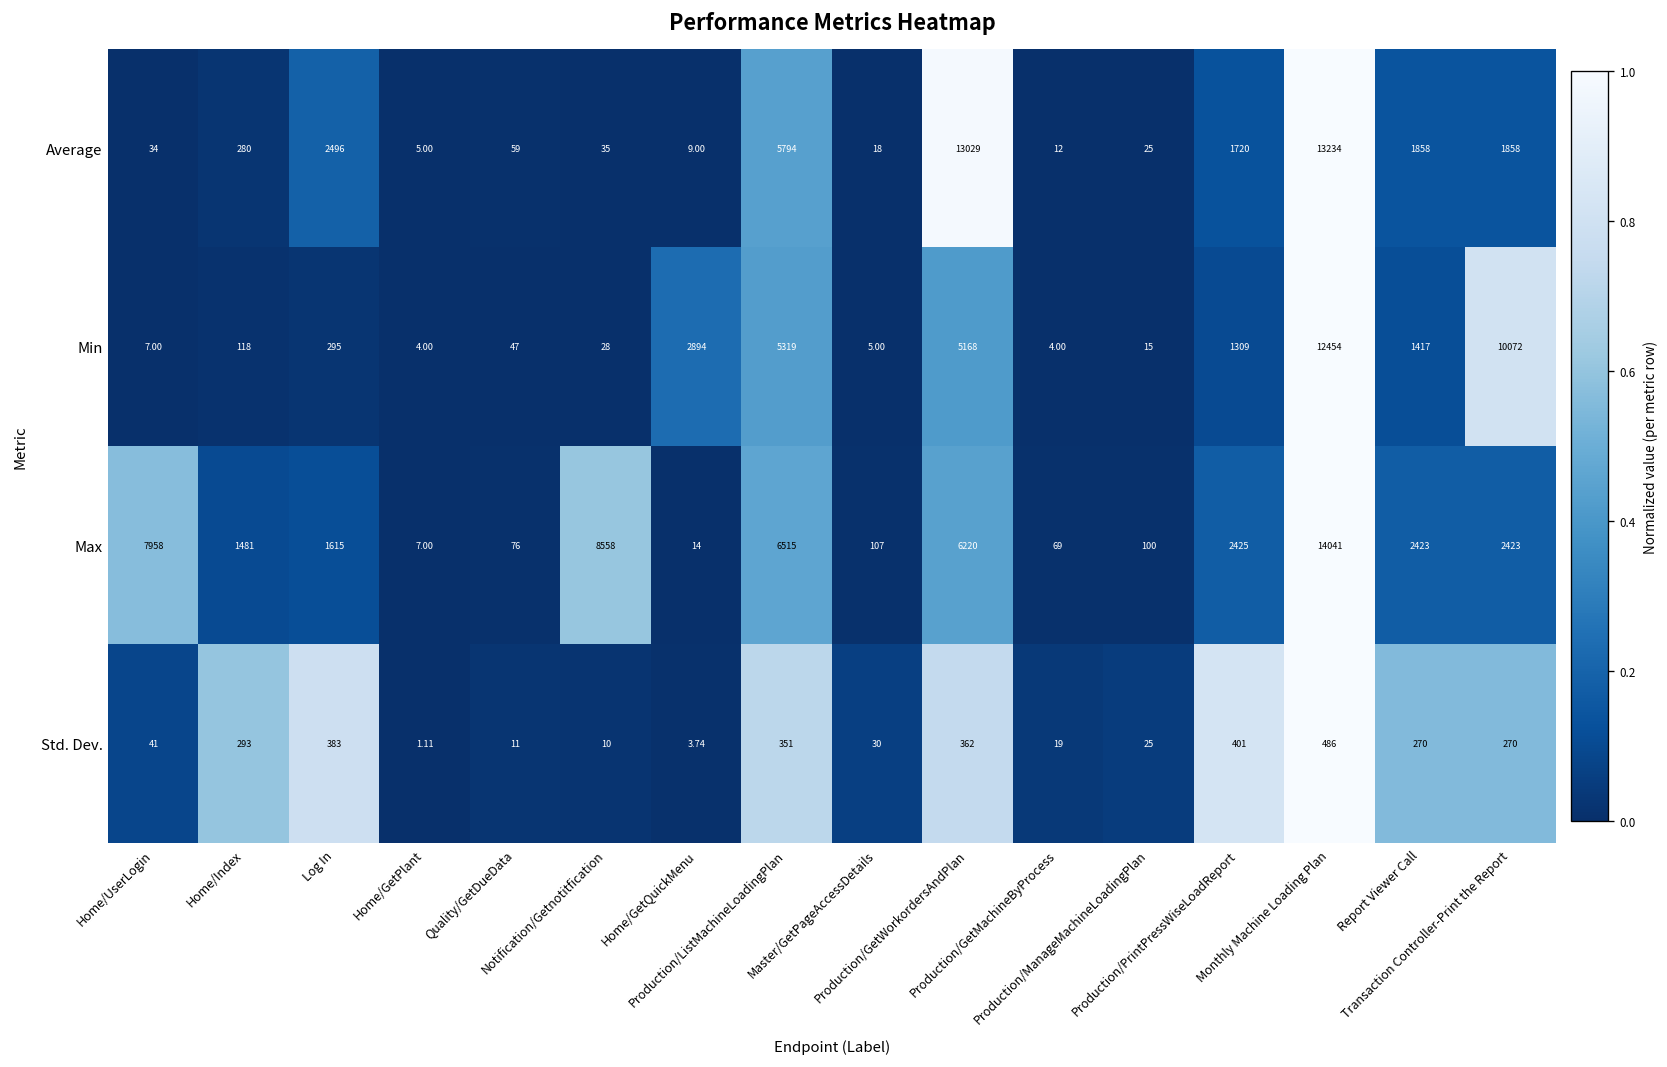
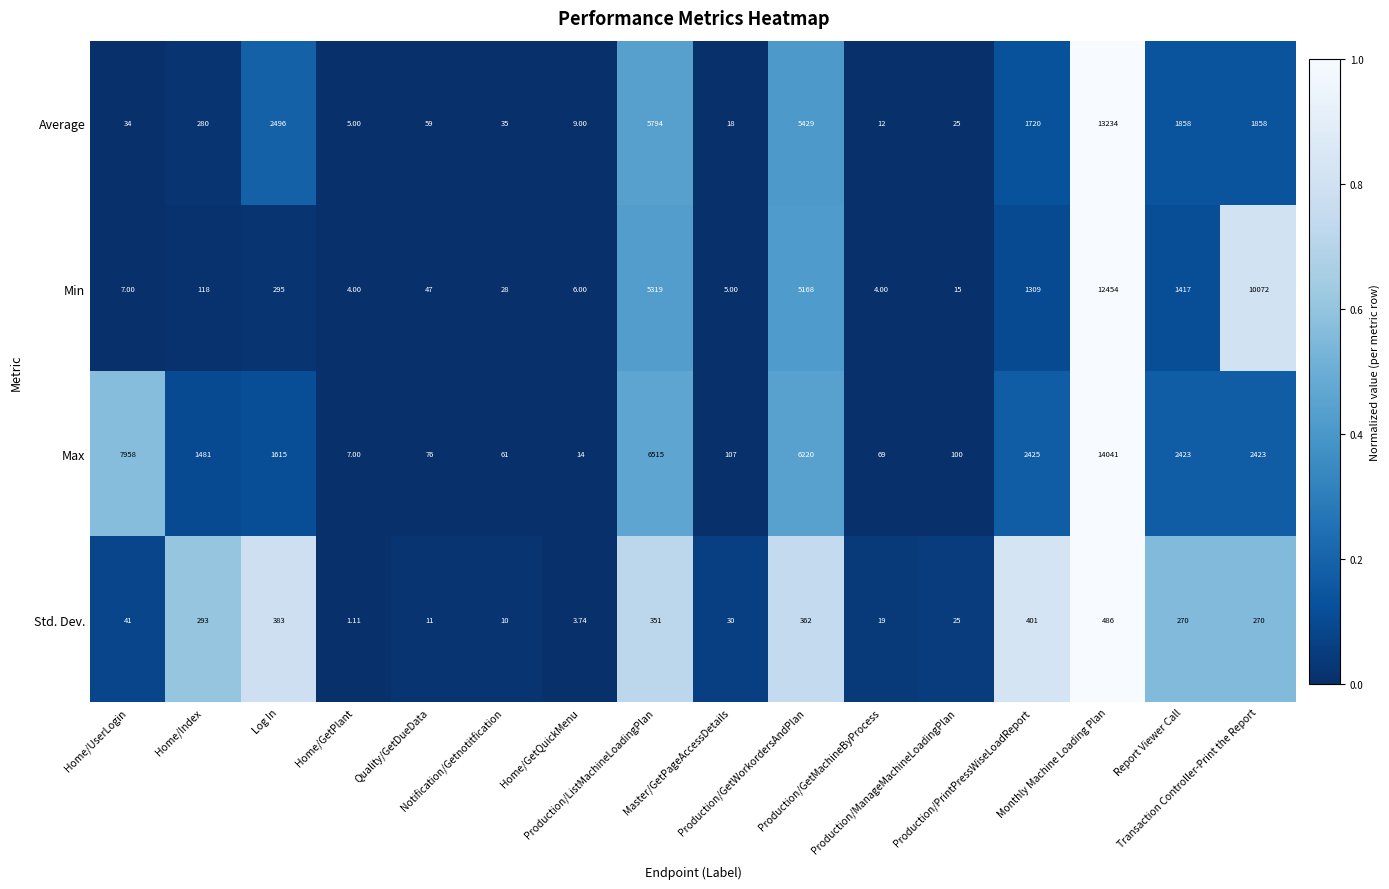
Average, Production/GetWorkordersAndPlan: 13029 -> 5429
Min, Home/GetQuickMenu: 2894 -> 6.00
Max, Notification/Getnotitfication: 8558 -> 61
